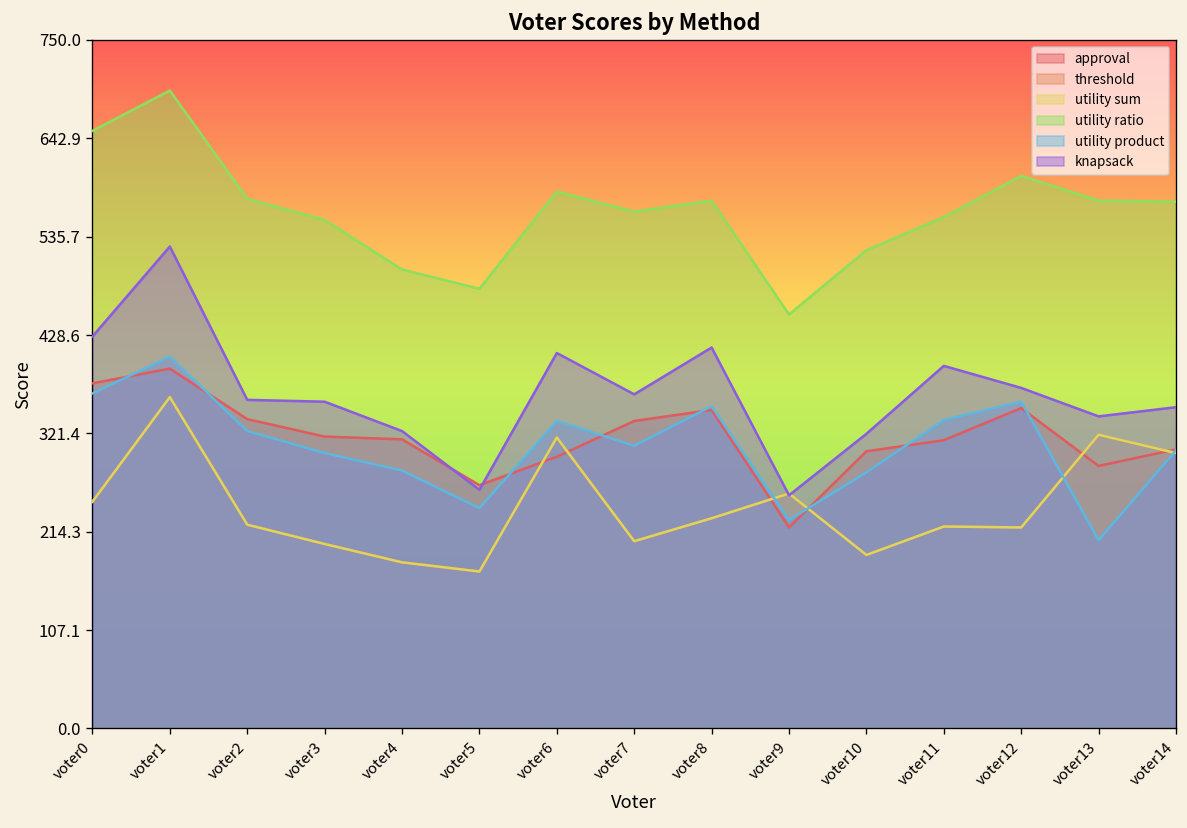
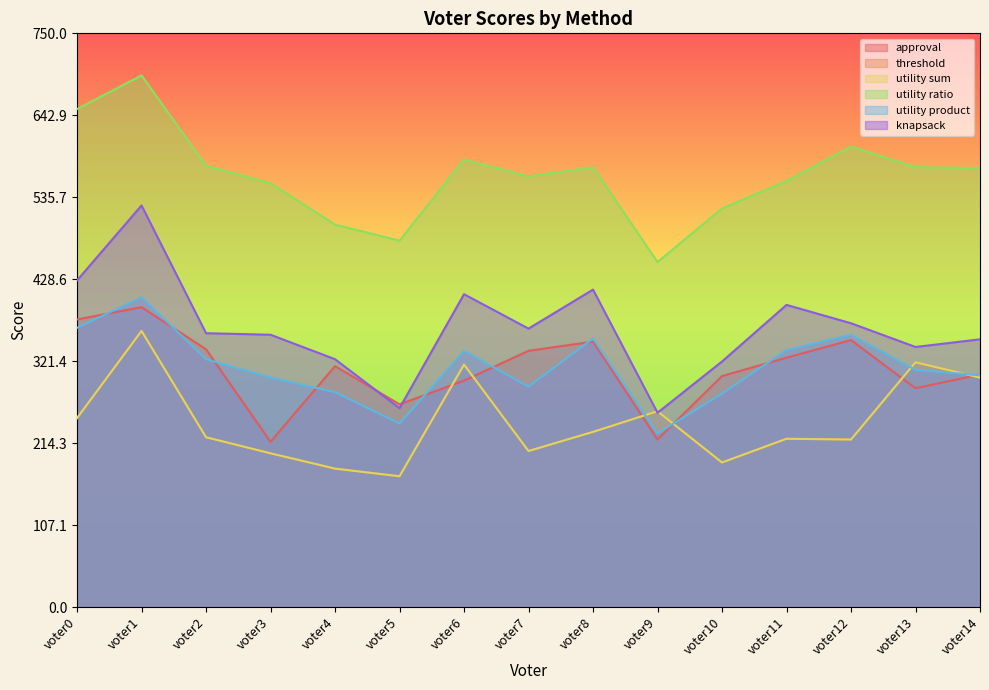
approval, voter3: 320 -> 220
utility product, voter7: 310 -> 290
approval, voter11: 310 -> 330
utility product, voter13: 210 -> 310
